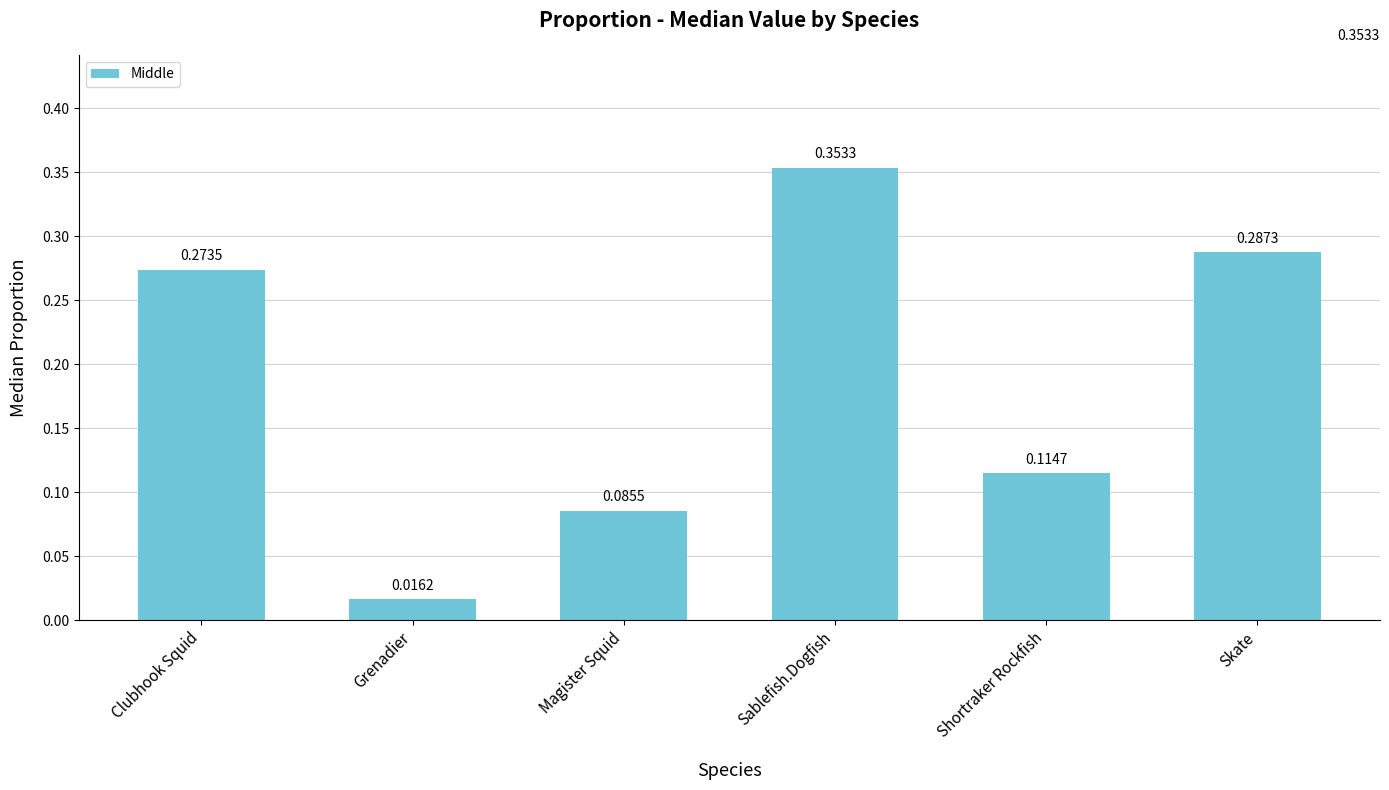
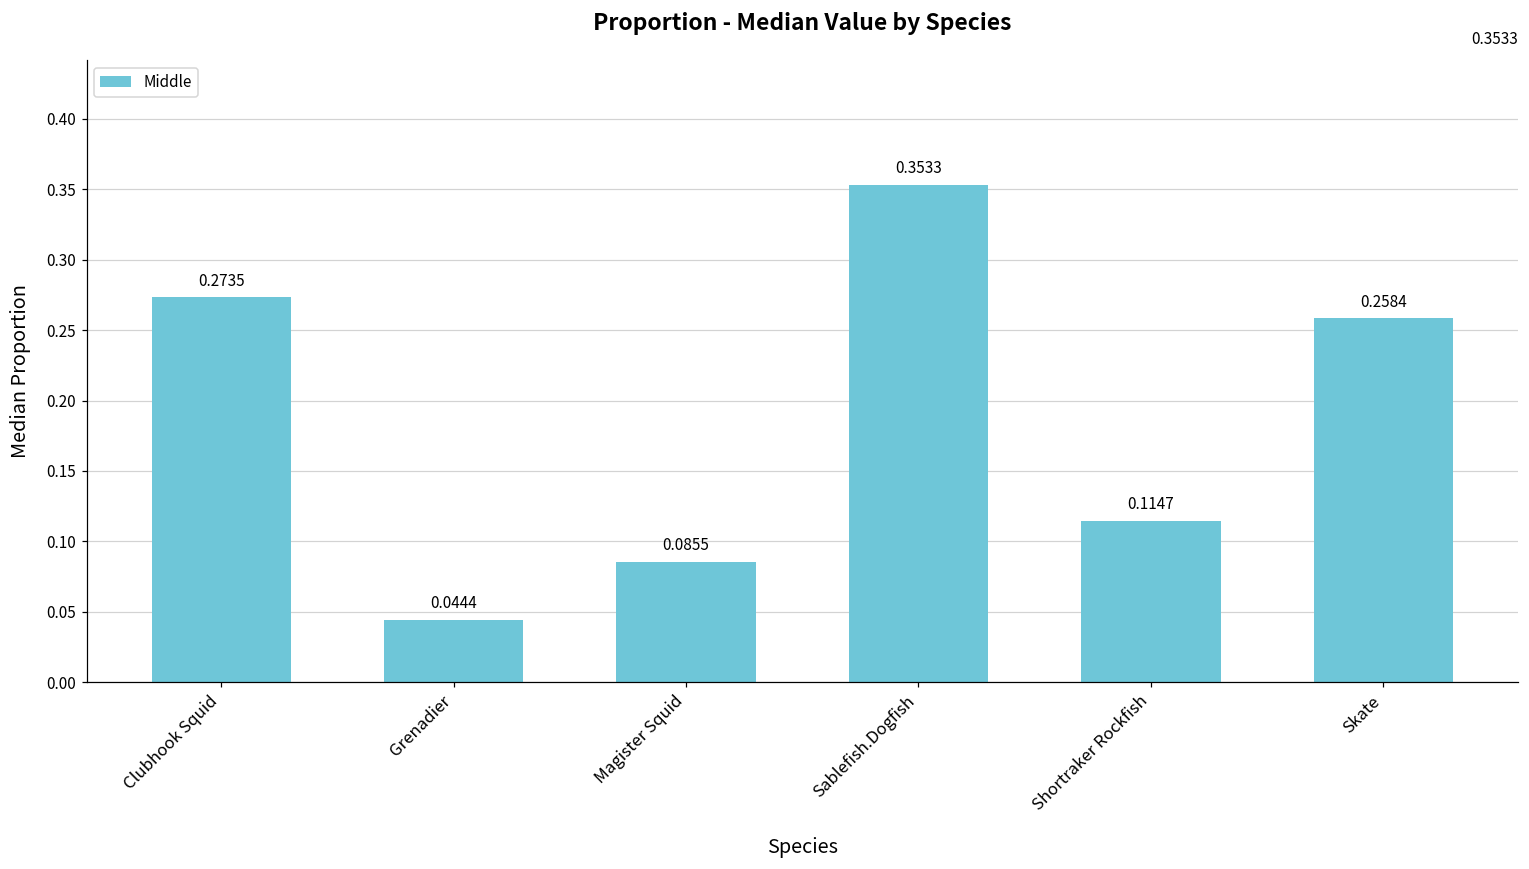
Grenadier: 0.0162 -> 0.0444
Skate: 0.2873 -> 0.2584
